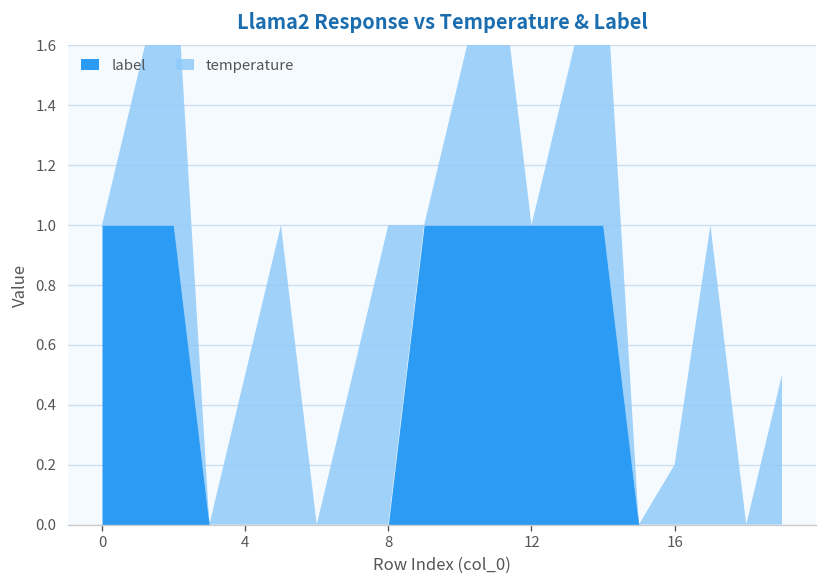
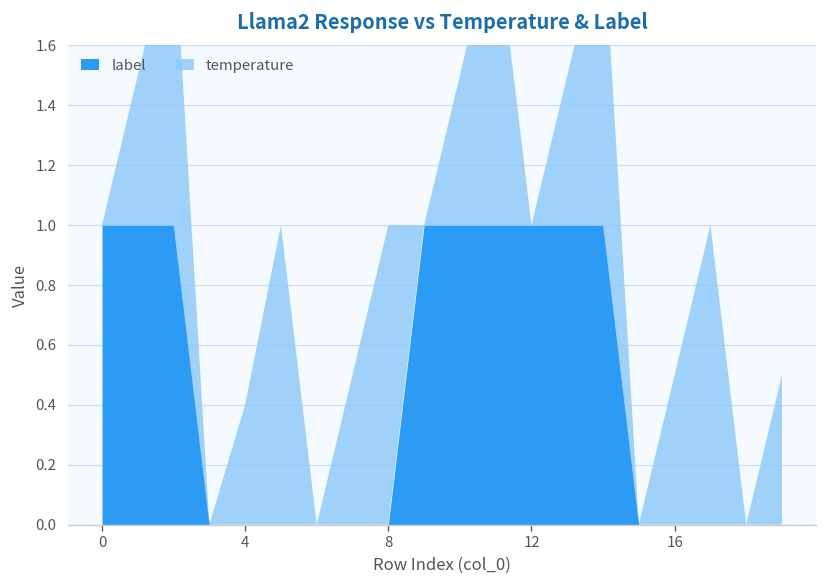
temperature, 4: 0.5 -> 0.4
temperature, 16: 0.2 -> 0.5
